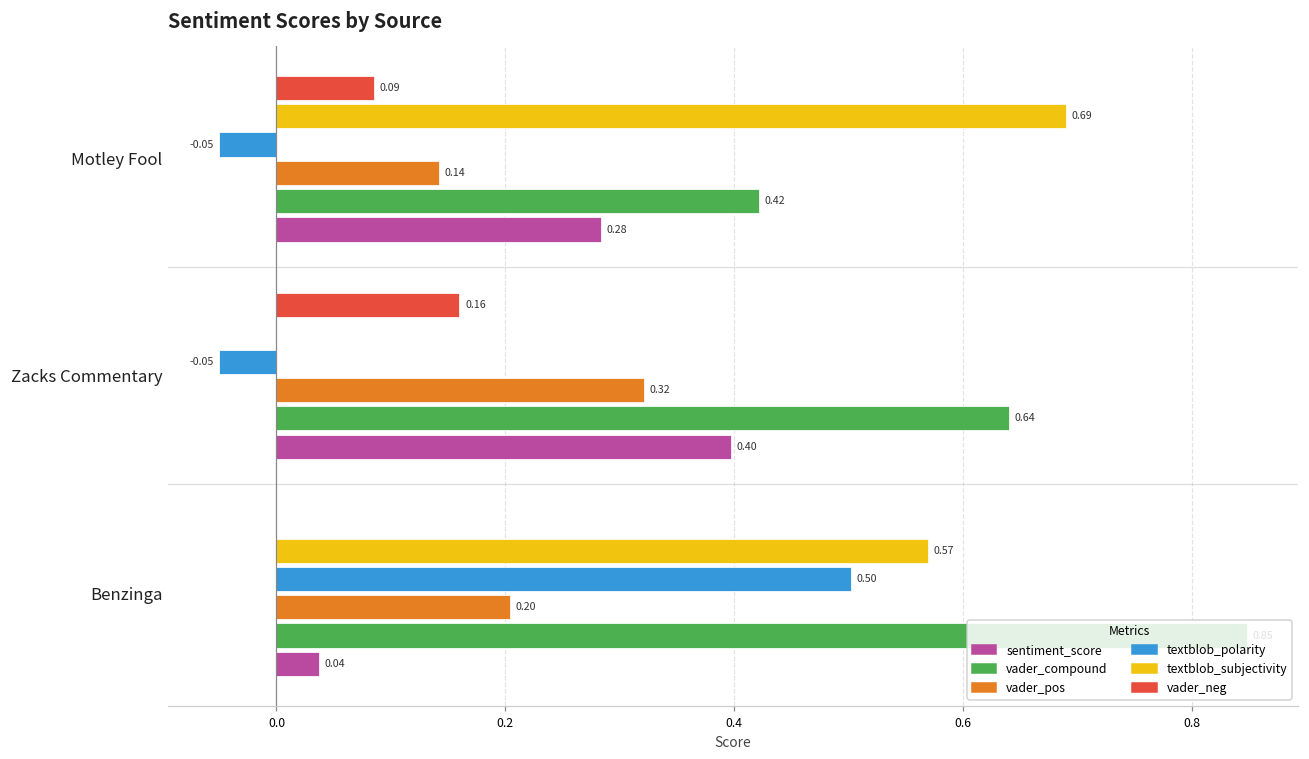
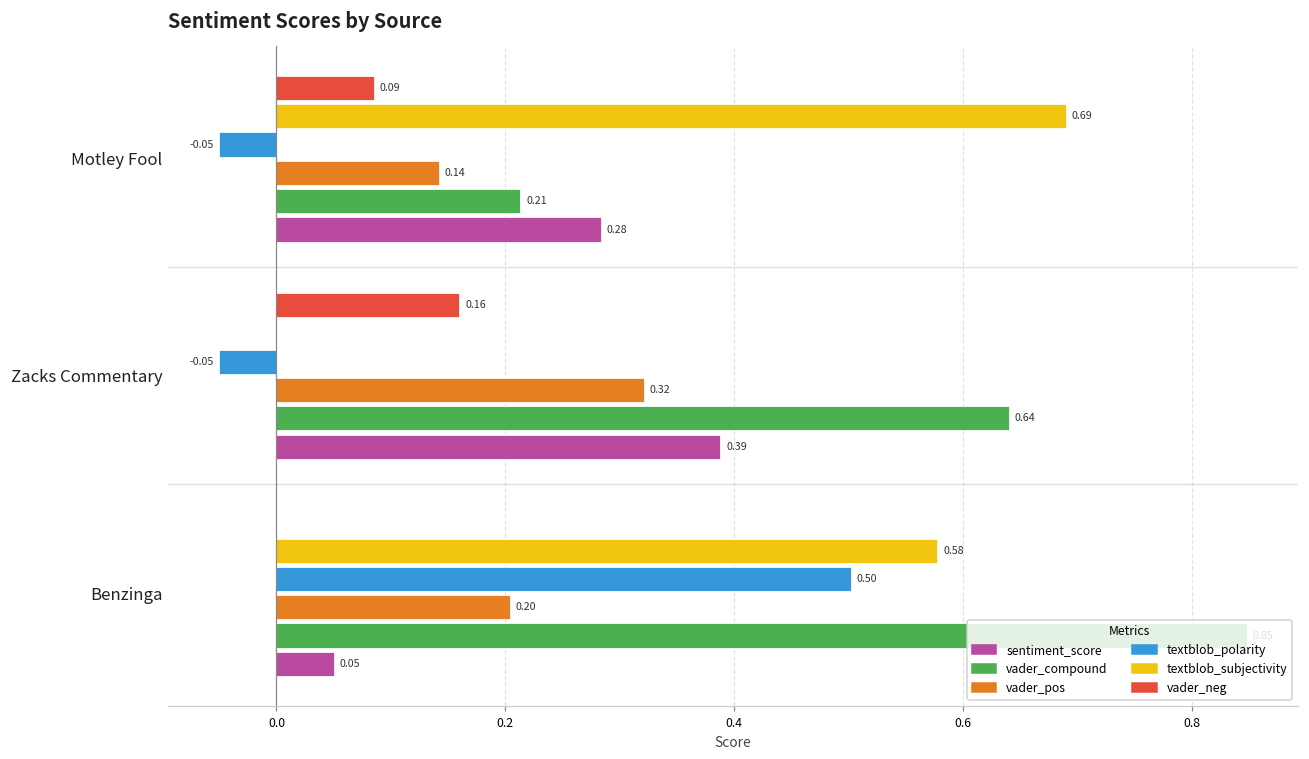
vader_compound, Motley Fool: 0.42 -> 0.21
sentiment_score, Zacks Commentary: 0.40 -> 0.39
textblob_subjectivity, Benzinga: 0.57 -> 0.58
sentiment_score, Benzinga: 0.04 -> 0.05
